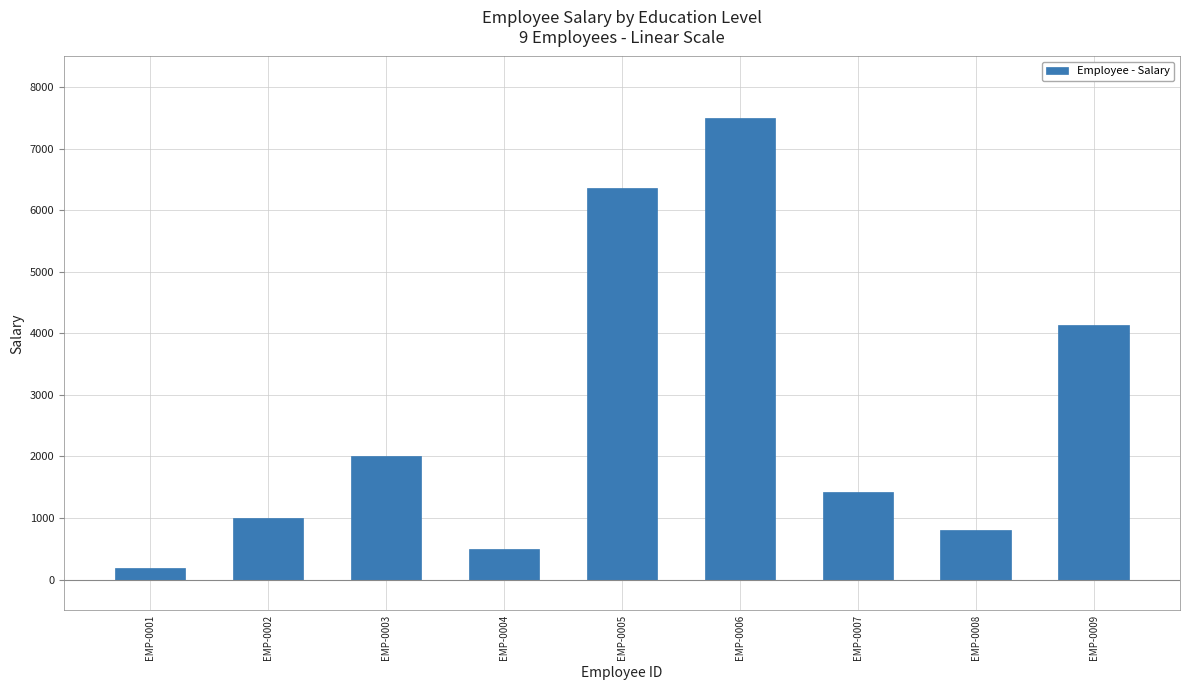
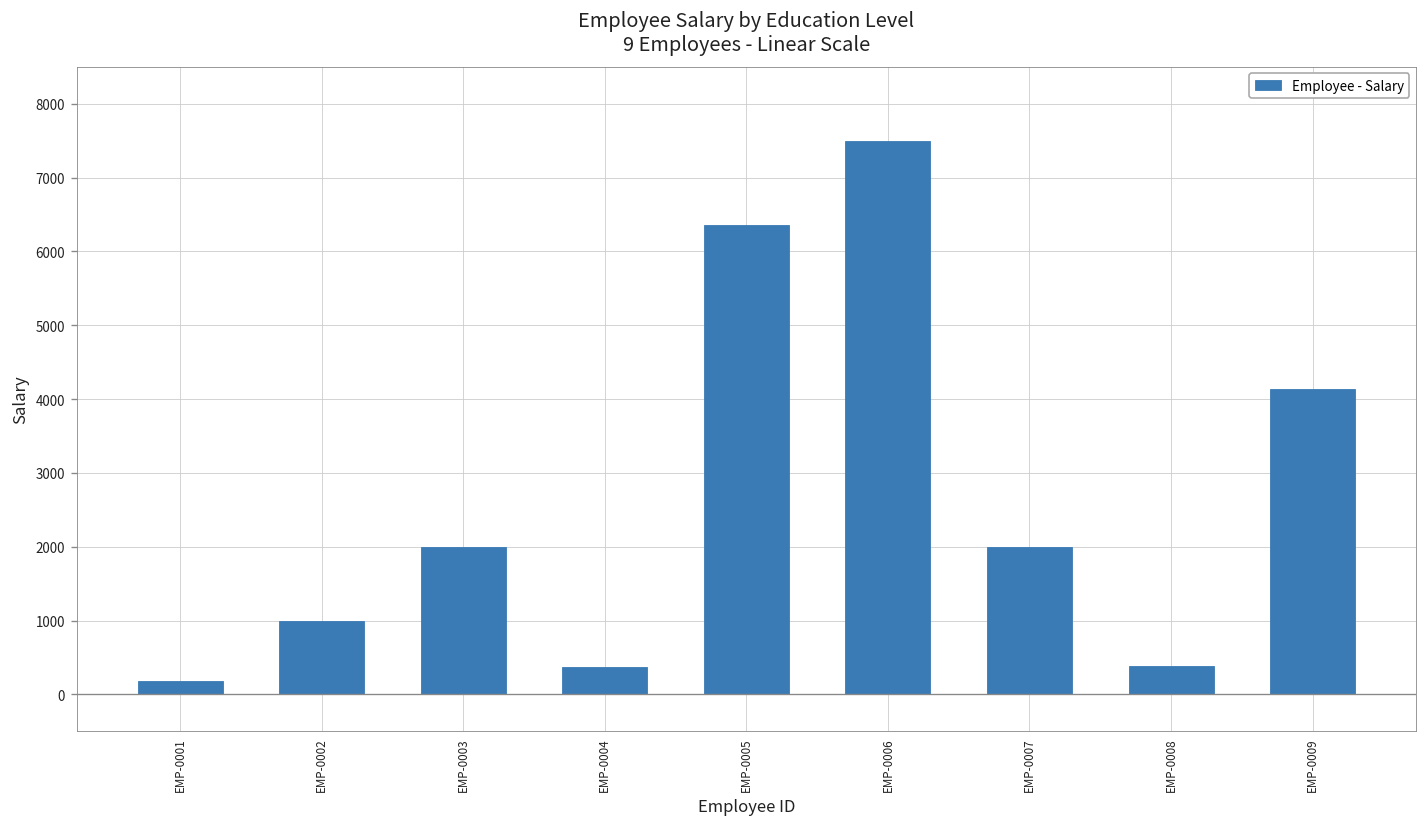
EMP-0004: 500 -> 400
EMP-0007: 1400 -> 2000
EMP-0008: 800 -> 400
